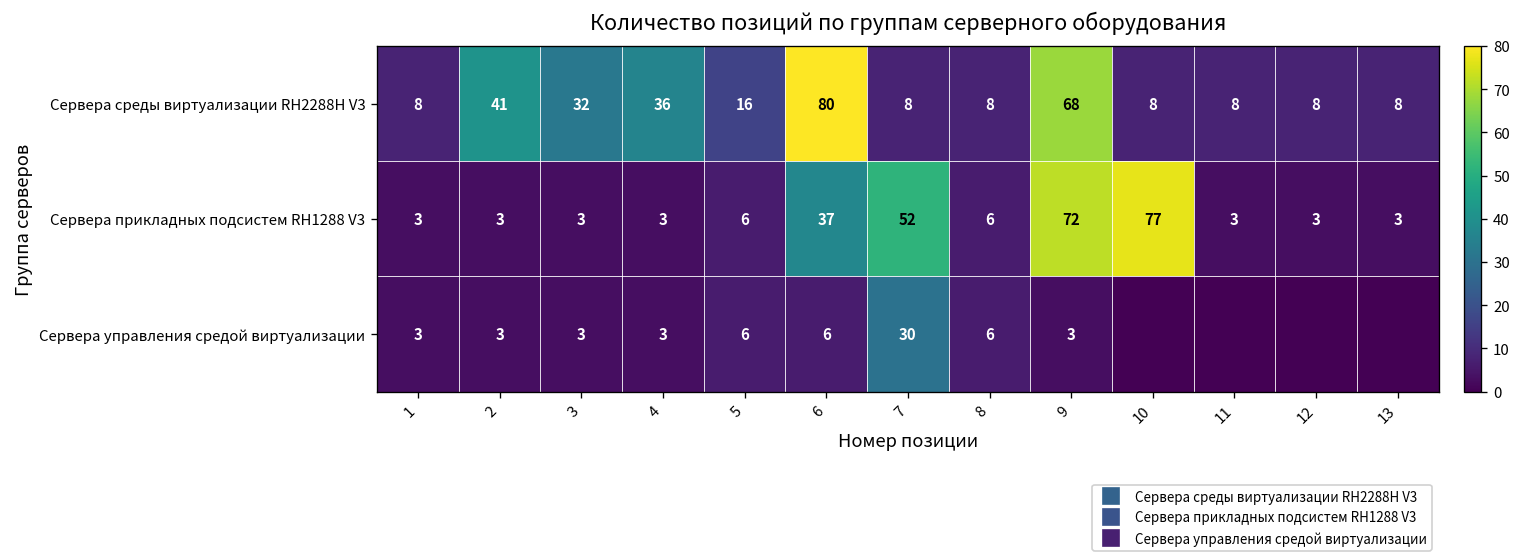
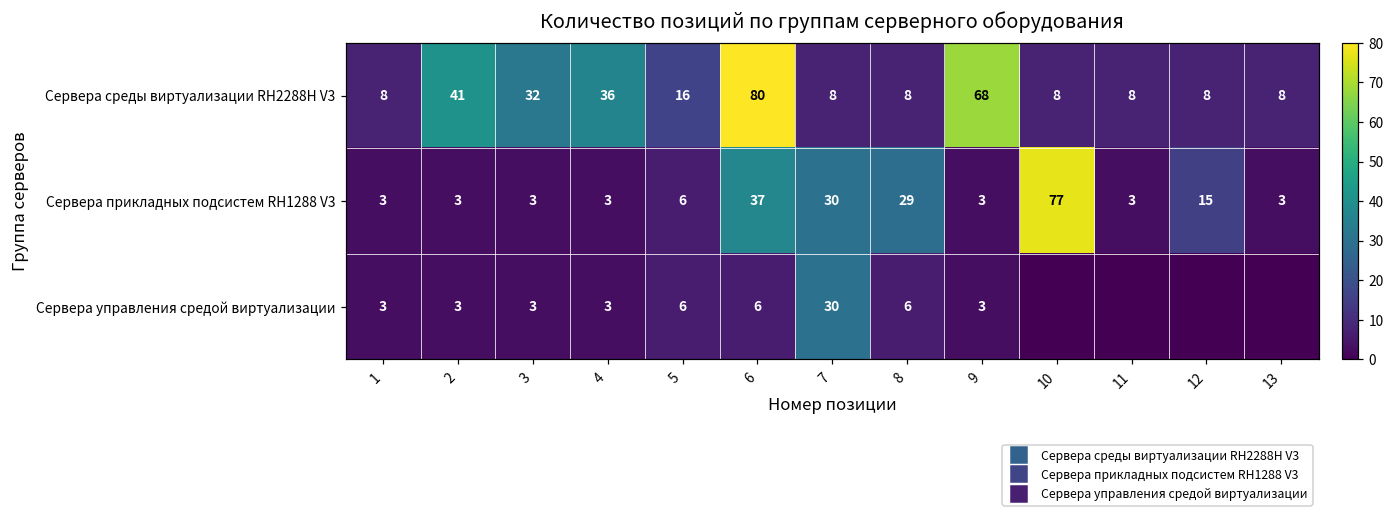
Сервера прикладных подсистем RH1288 V3, 7: 52 -> 30
Сервера прикладных подсистем RH1288 V3, 8: 6 -> 29
Сервера прикладных подсистем RH1288 V3, 9: 72 -> 3
Сервера прикладных подсистем RH1288 V3, 12: 3 -> 15
